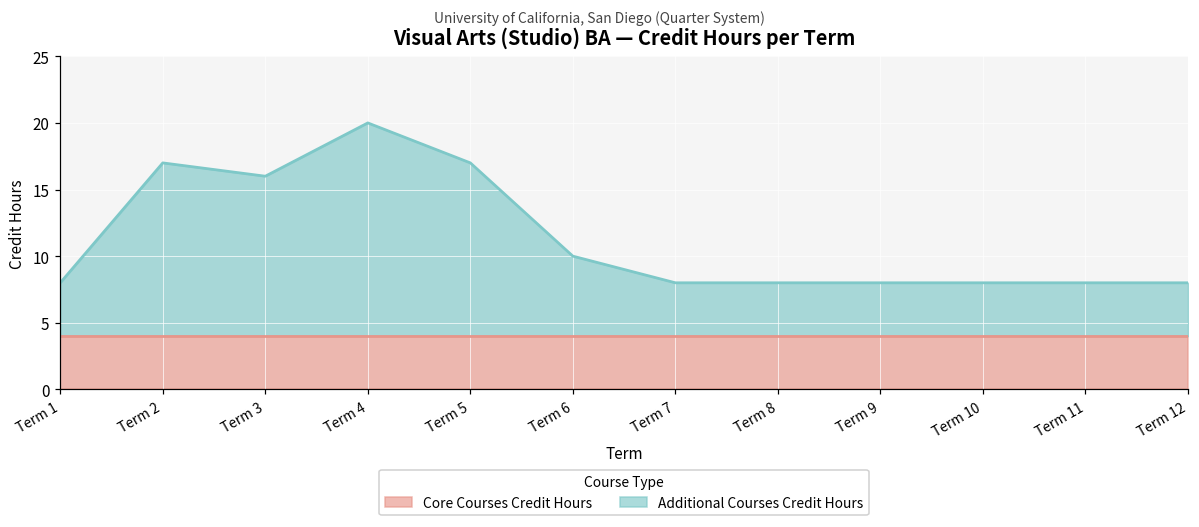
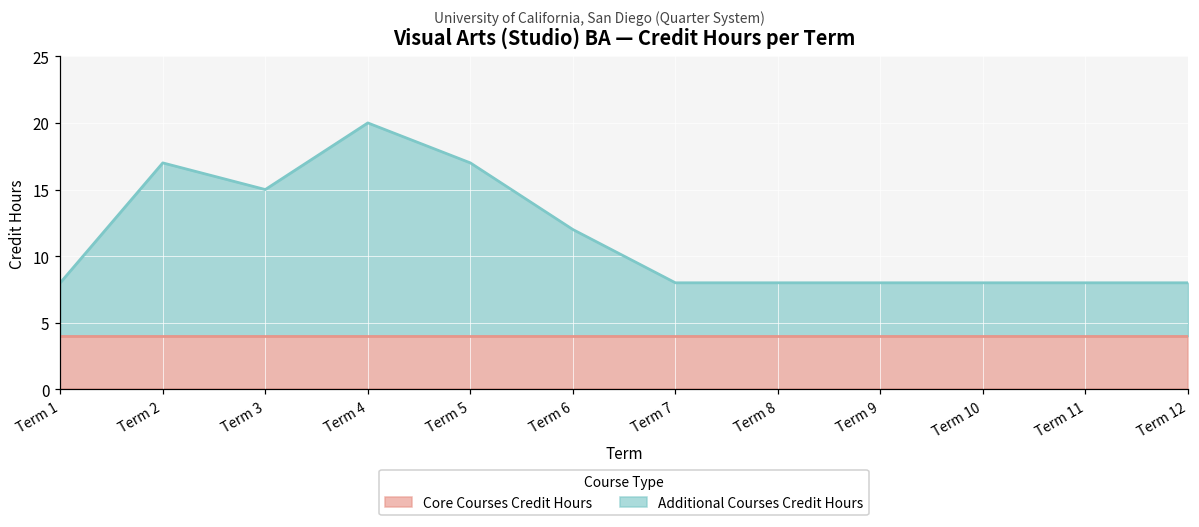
Additional Courses Credit Hours, Term 3: 16.0 -> 15.0
Additional Courses Credit Hours, Term 6: 10.0 -> 12.0
